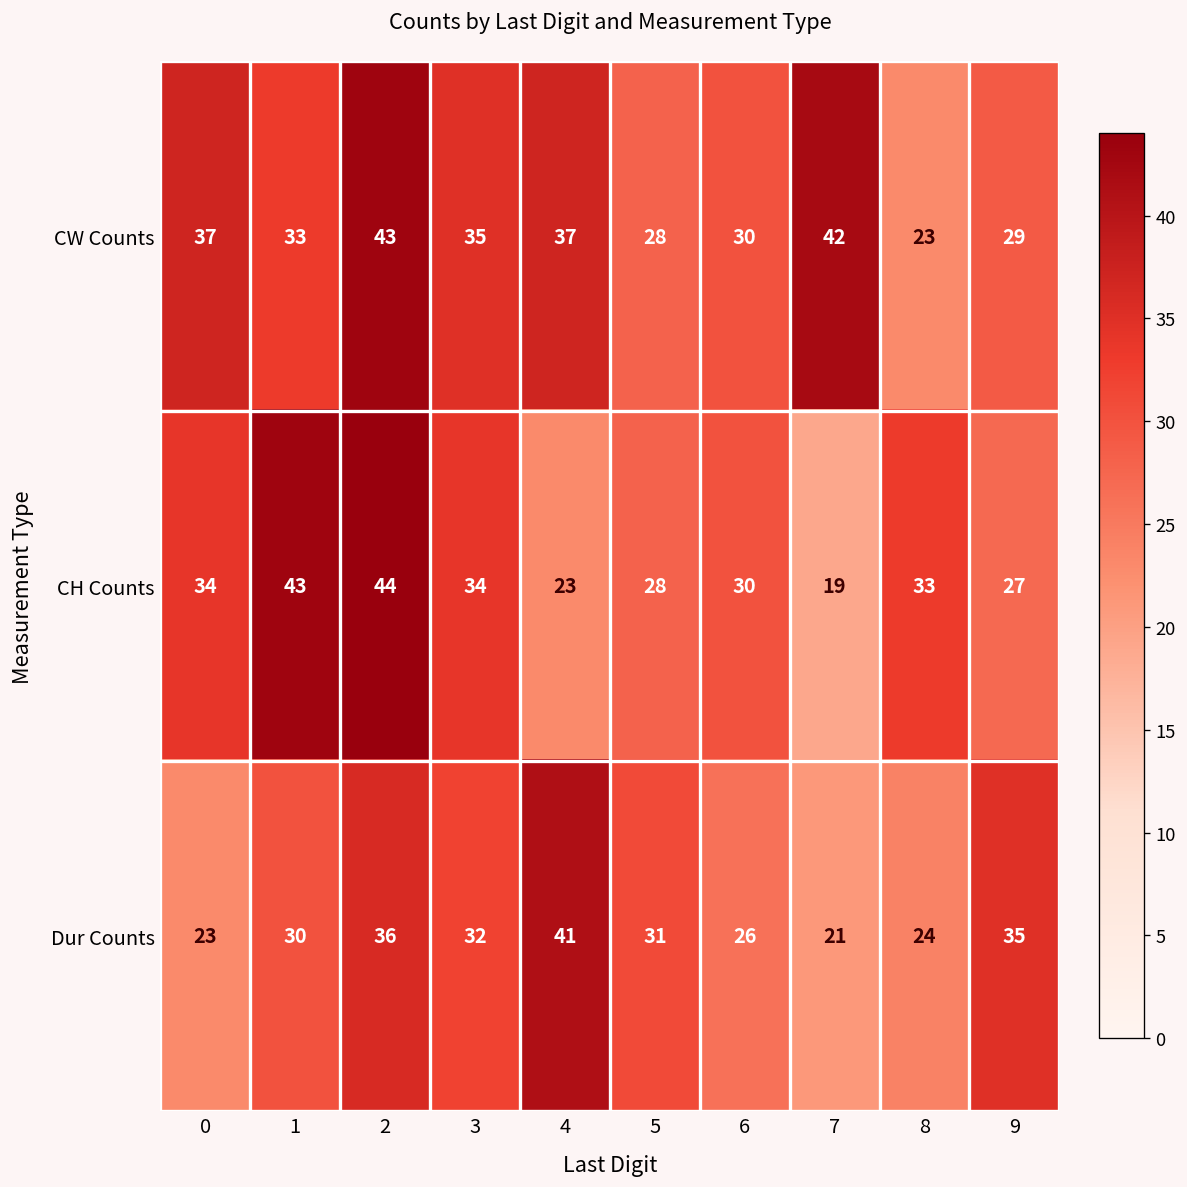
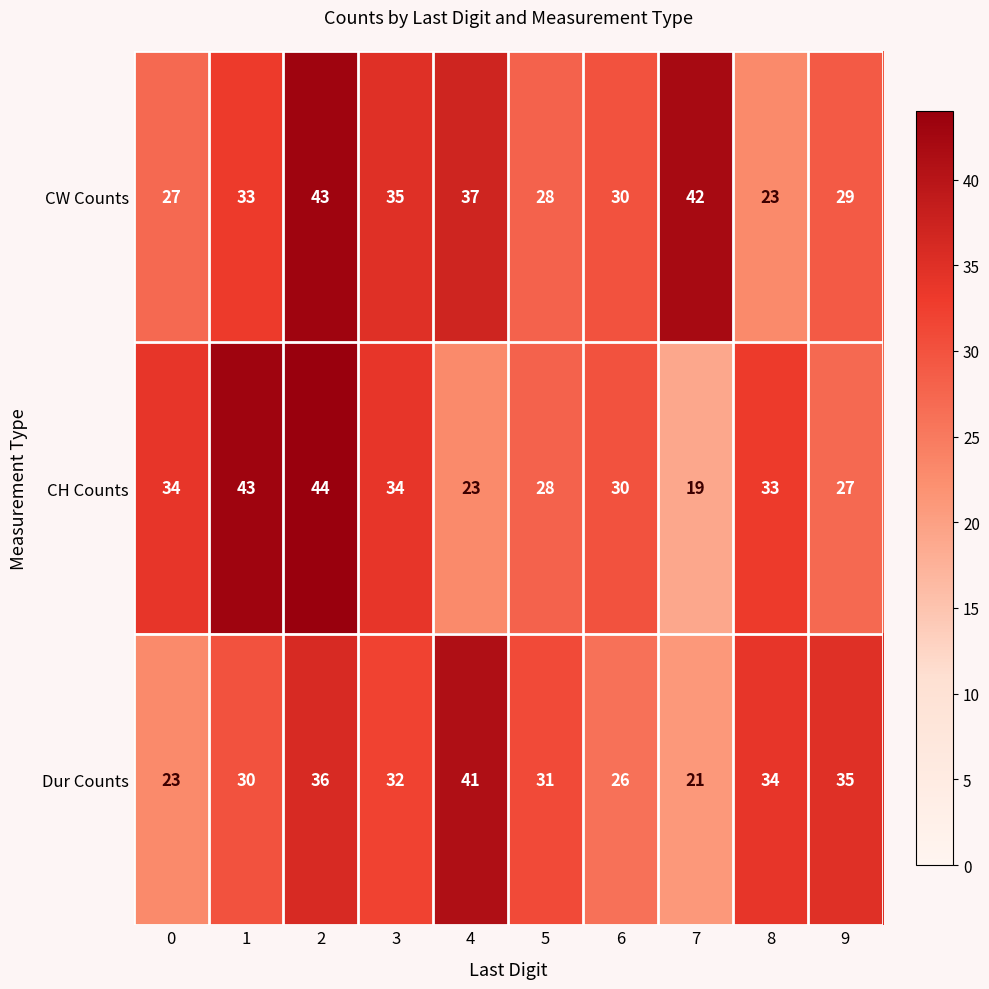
CW Counts, 0: 37 -> 27
Dur Counts, 8: 24 -> 34
